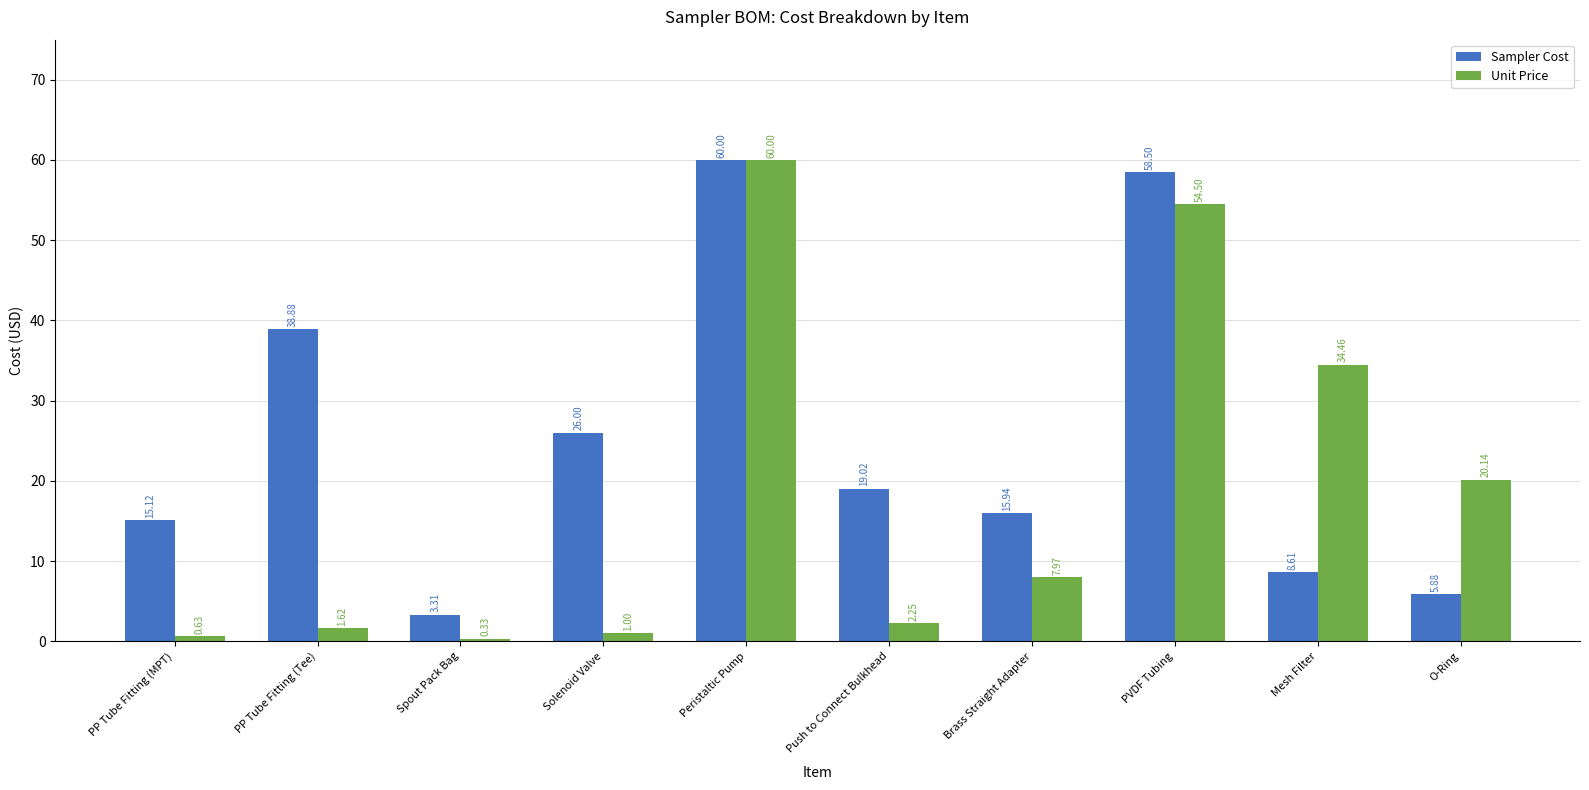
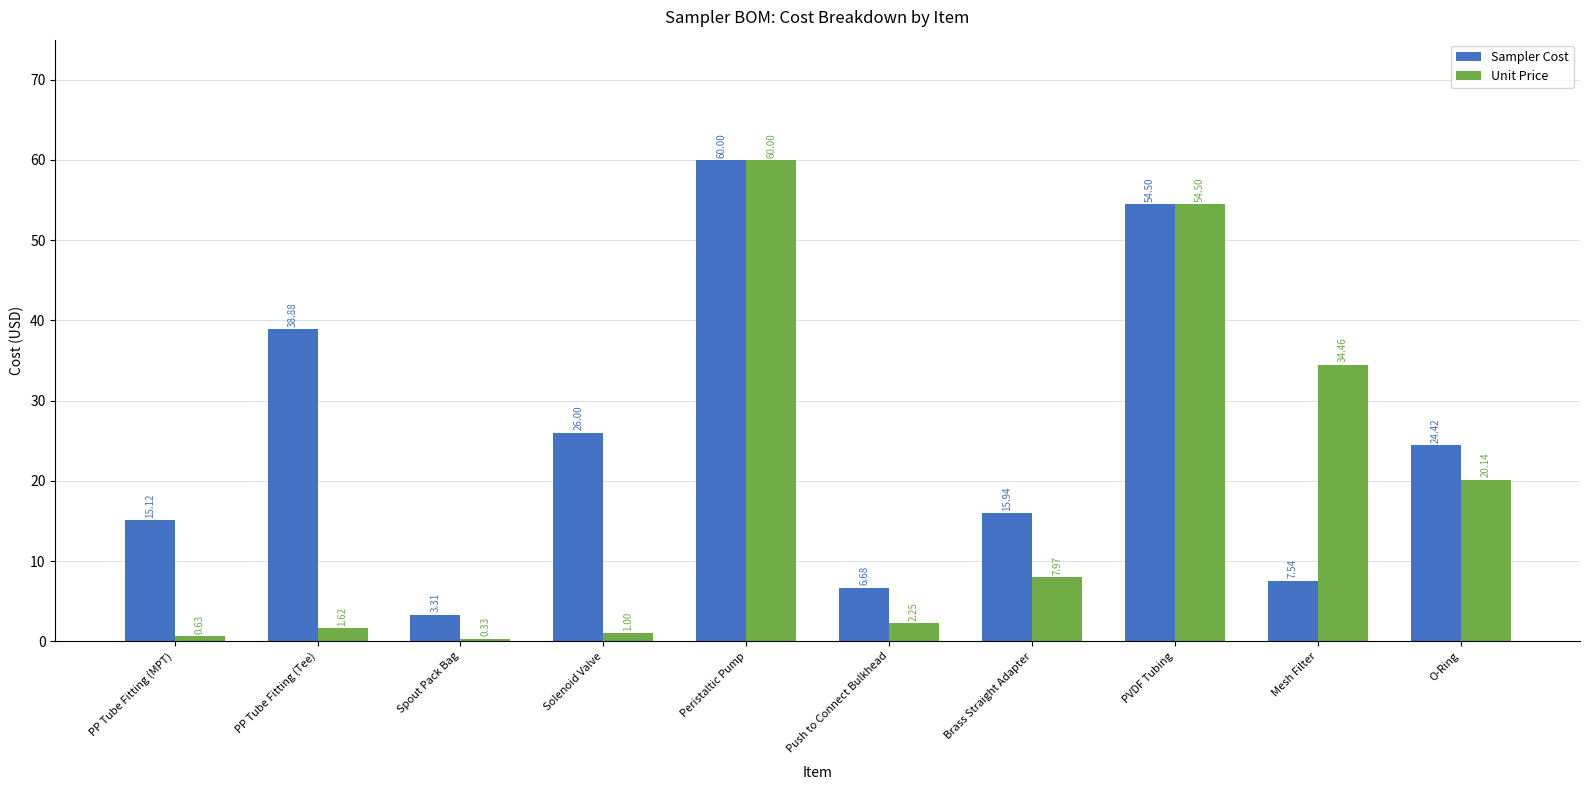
Sampler Cost, Push to Connect Bulkhead: 19.02 -> 6.68
Sampler Cost, PVDF Tubing: 58.50 -> 54.50
Sampler Cost, Mesh Filter: 8.61 -> 7.54
Sampler Cost, O-Ring: 5.88 -> 24.42
